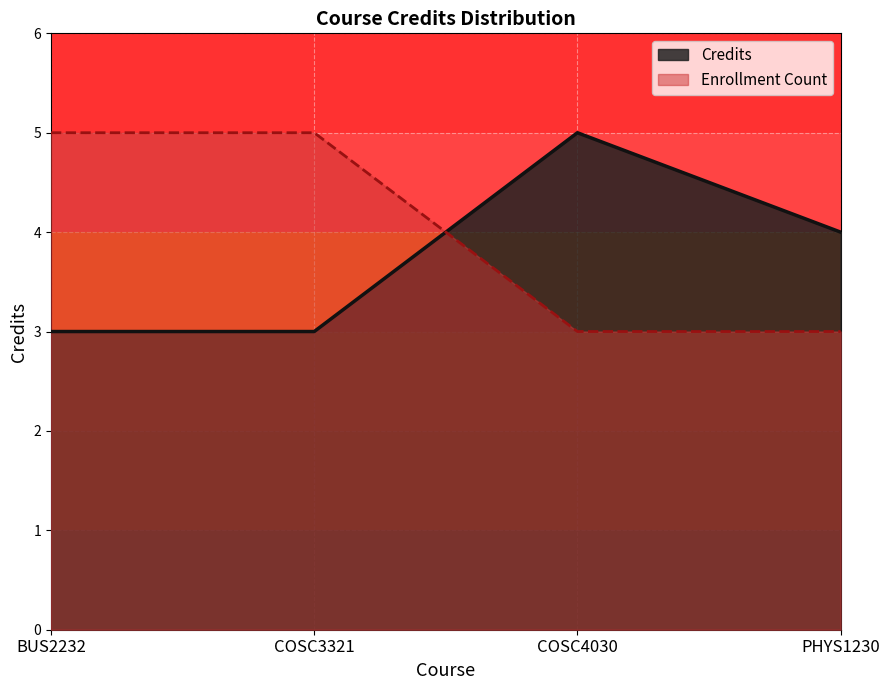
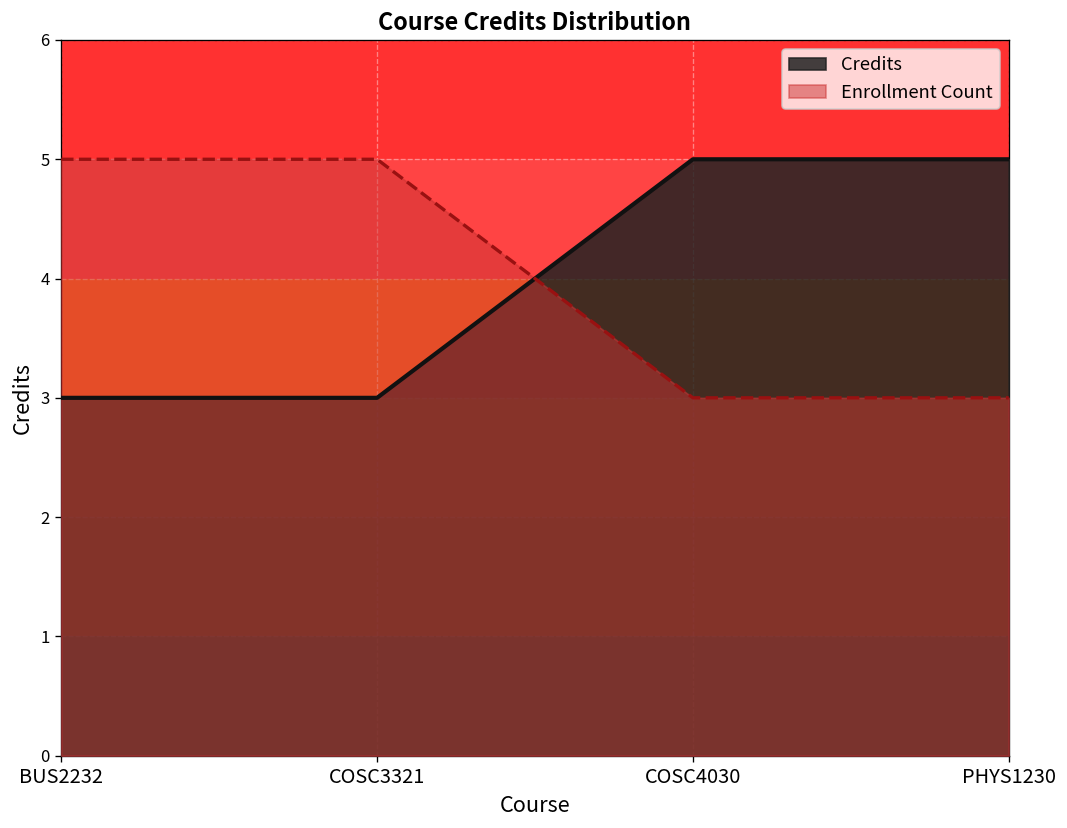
Credits, PHYS1230: 4 -> 5
